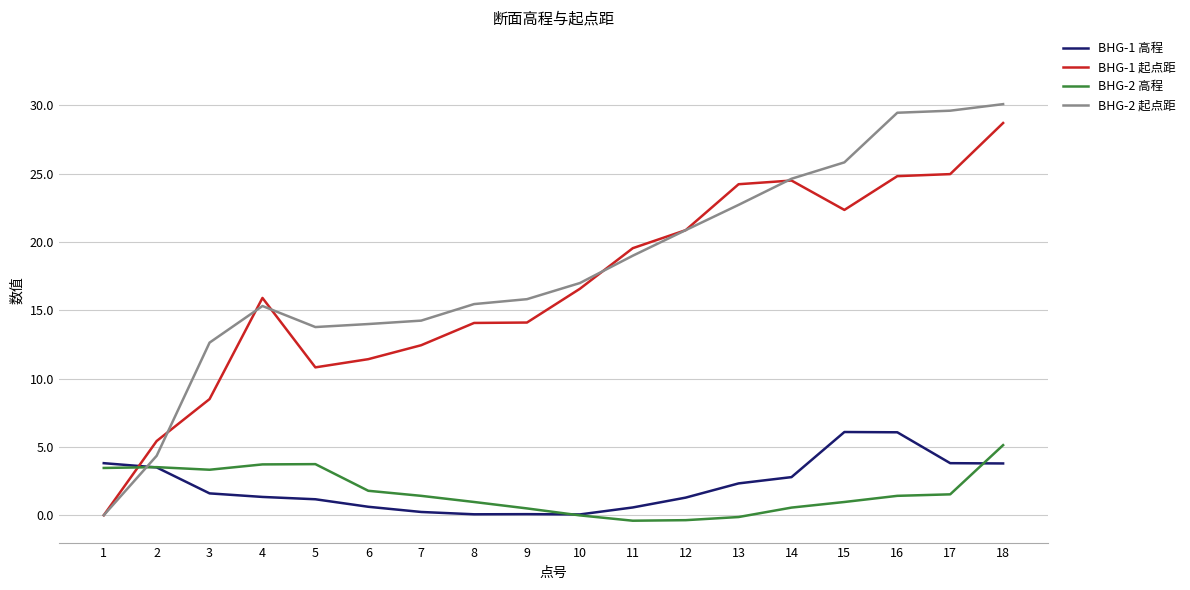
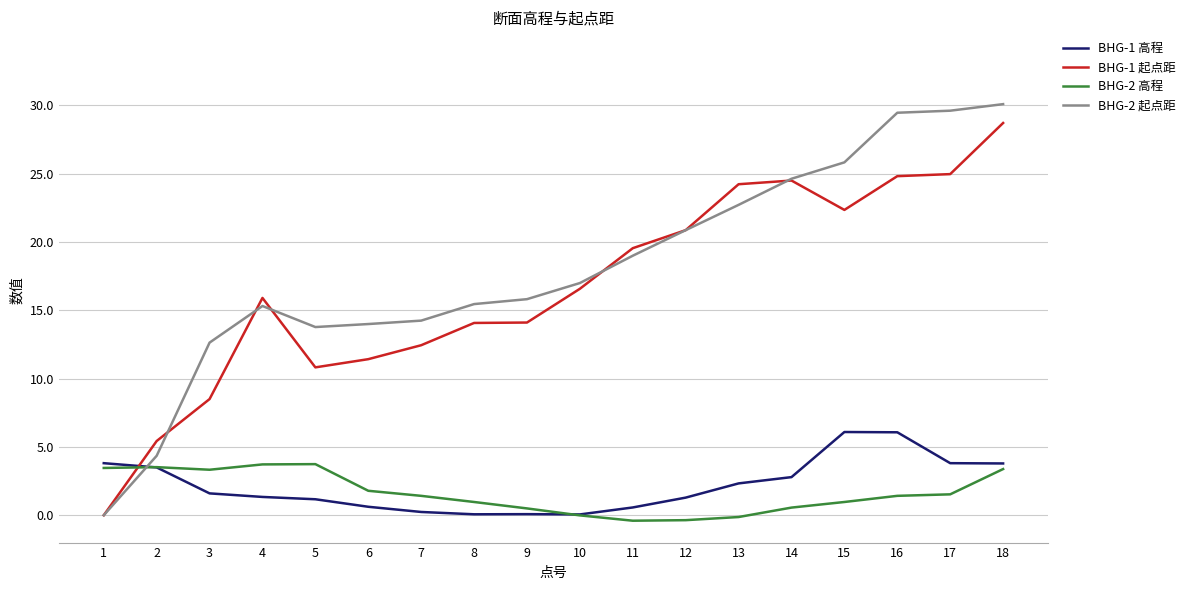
BHG-2 高程, 18: 5.1 -> 3.4
